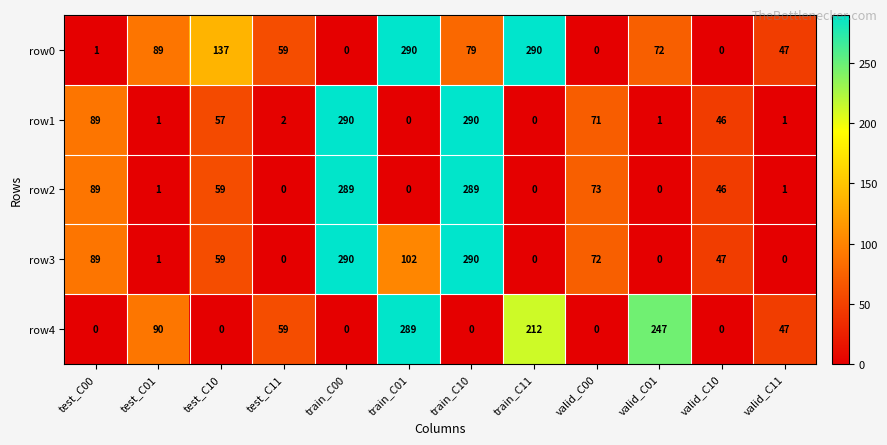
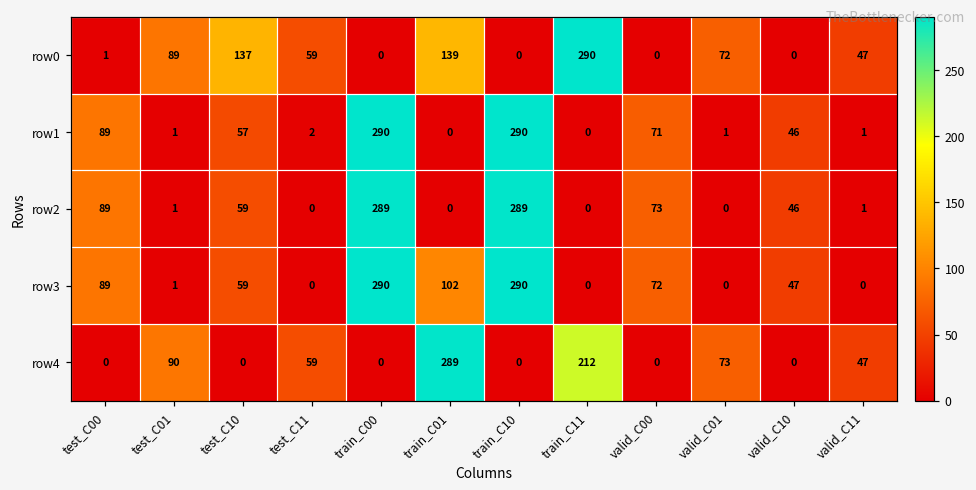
row0, train_C01: 290 -> 139
row0, train_C10: 79 -> 0
row4, valid_C01: 247 -> 73
